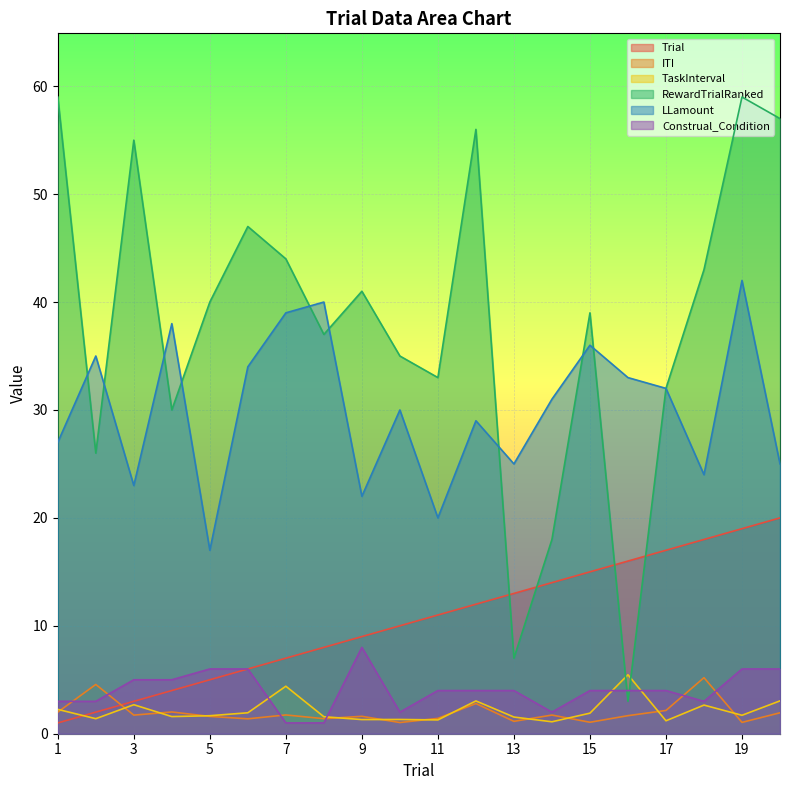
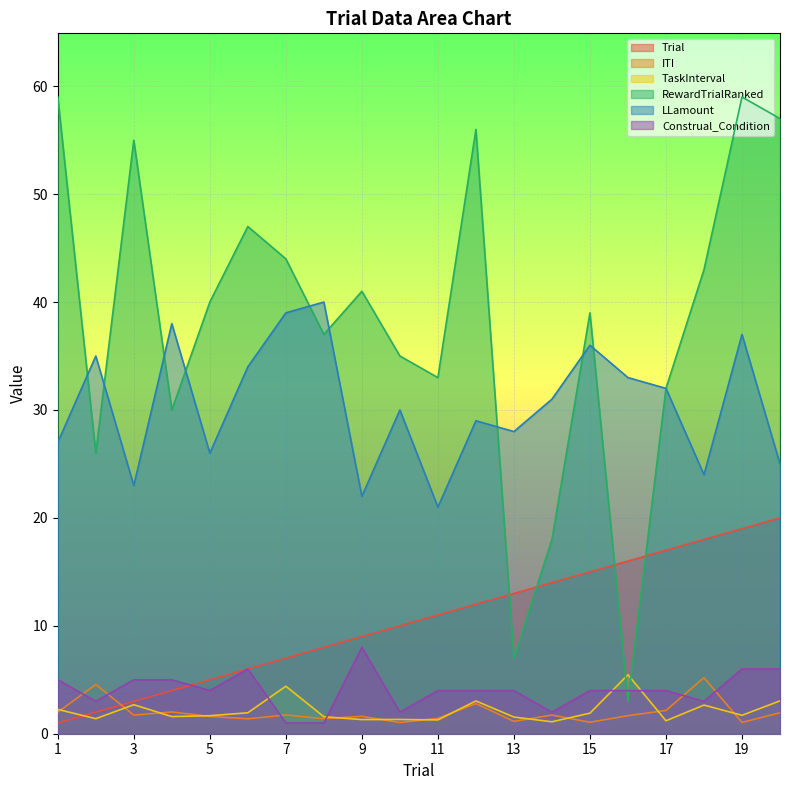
Construal_Condition, 1: 3 -> 5
LLamount, 5: 17 -> 26
Construal_Condition, 5: 6 -> 4
LLamount, 11: 20 -> 21
LLamount, 13: 25 -> 28
LLamount, 19: 42 -> 37
